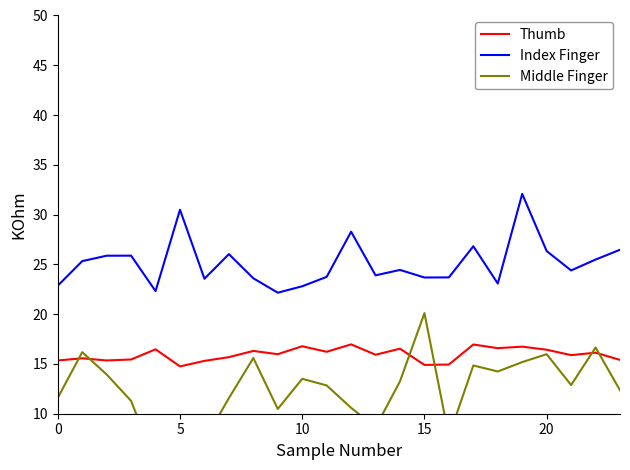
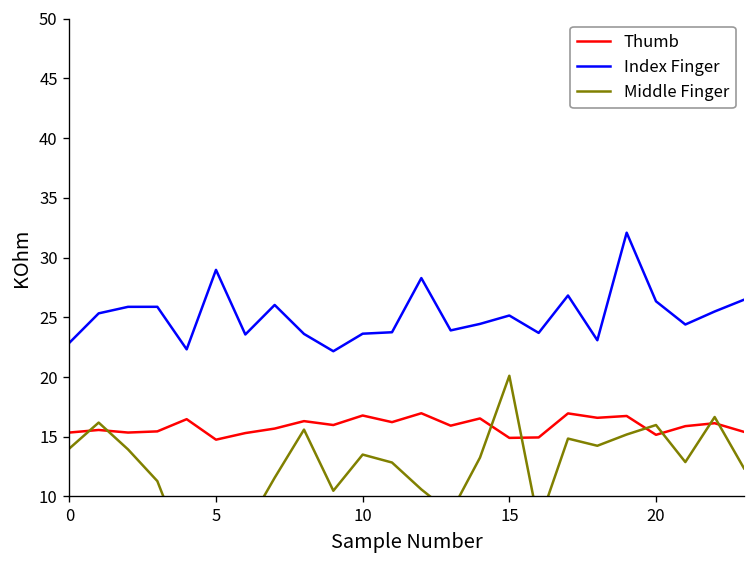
Middle Finger, 0: 12 -> 14
Index Finger, 5: 30 -> 29
Index Finger, 10: 23 -> 24
Index Finger, 15: 24 -> 25
Thumb, 20: 16 -> 15
